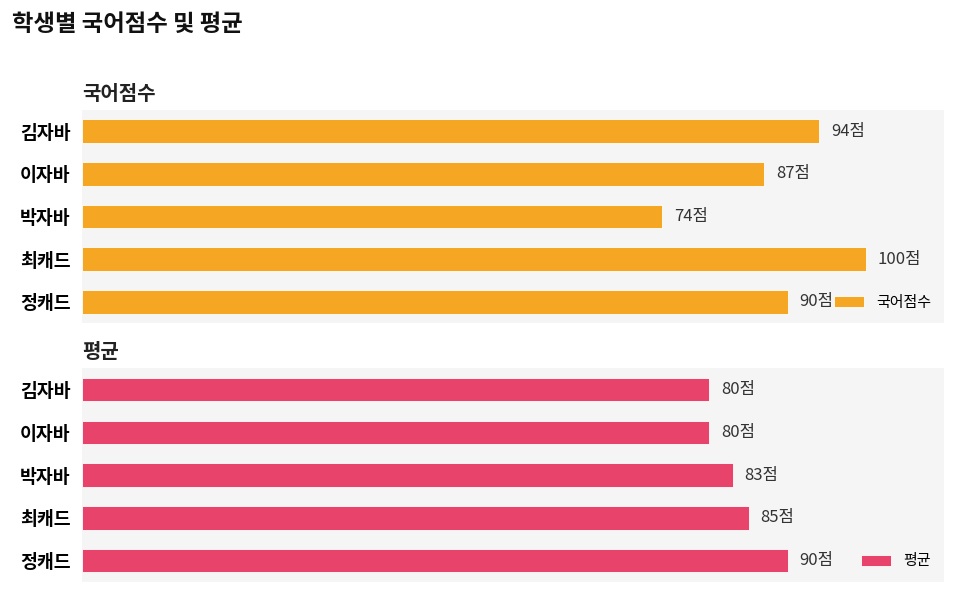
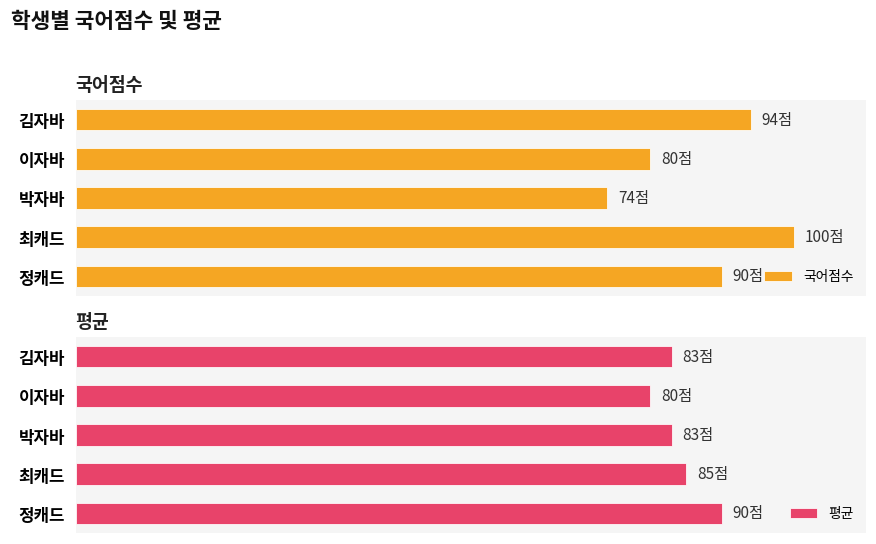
국어점수, 이자바: 87점 -> 80점
평균, 김자바: 80점 -> 83점
